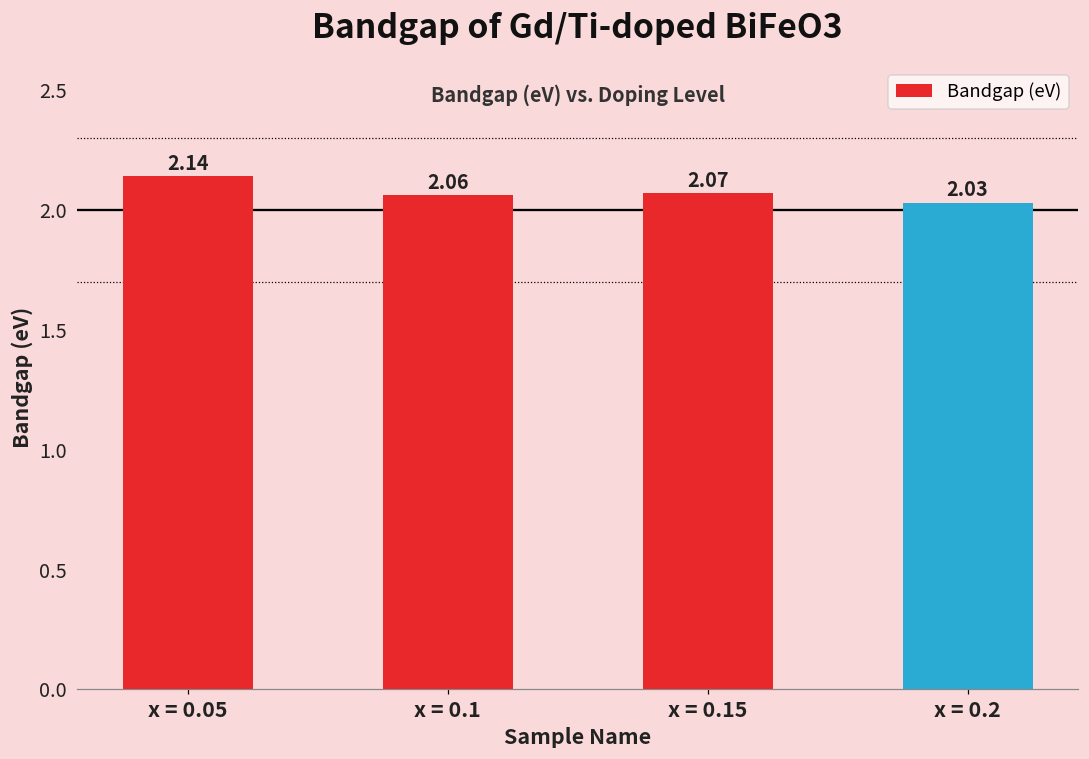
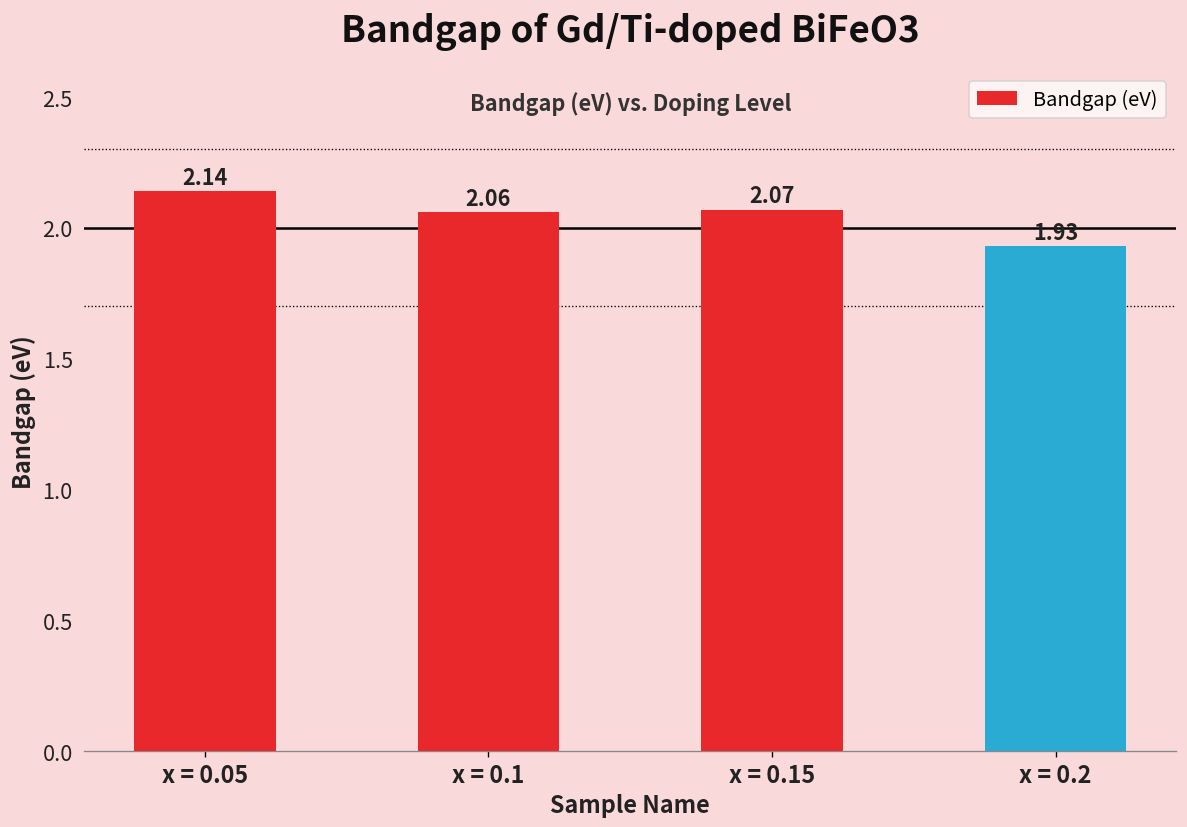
x = 0.2: 2.03 -> 1.93
